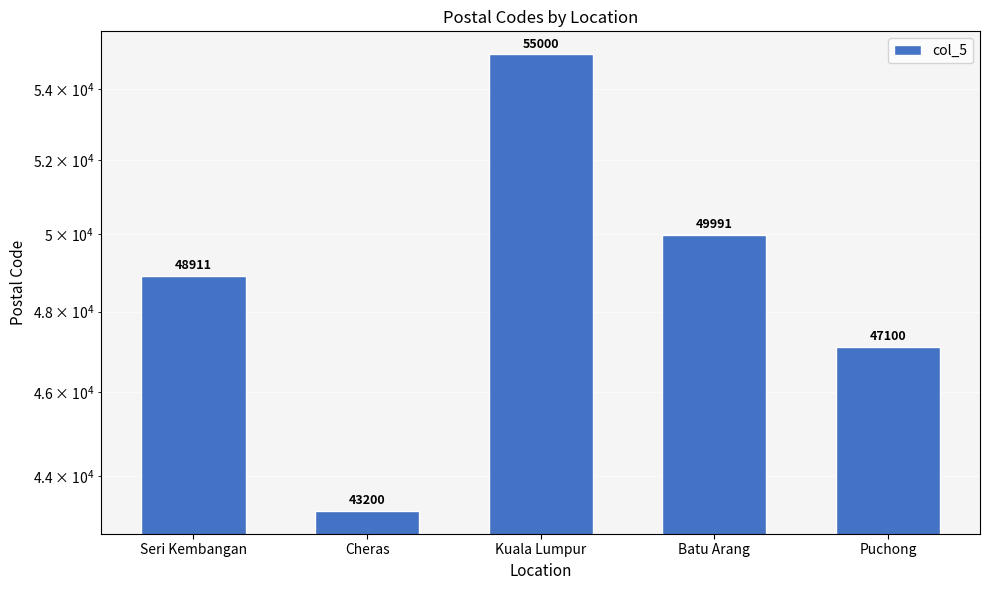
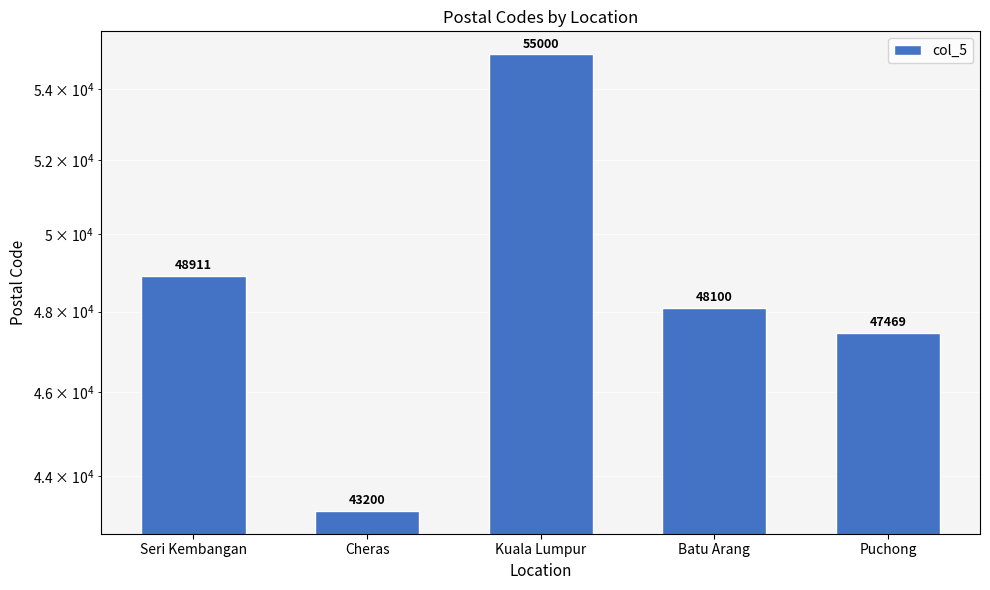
Batu Arang: 49991 -> 48100
Puchong: 47100 -> 47469
